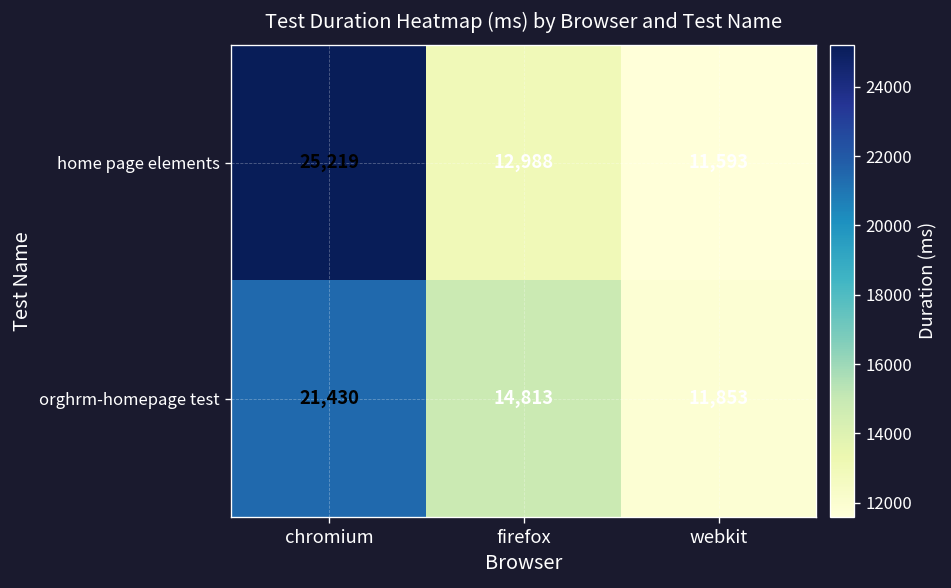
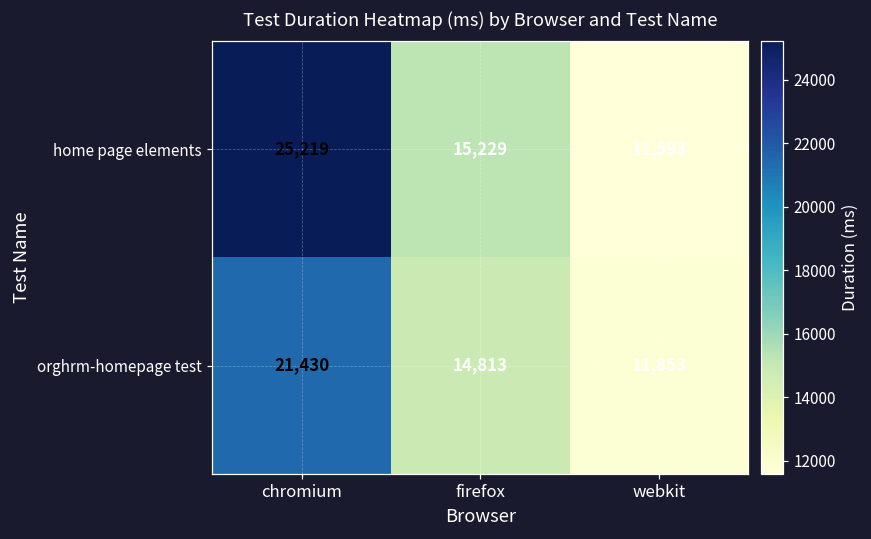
home page elements, firefox: 12,988 -> 15,229
